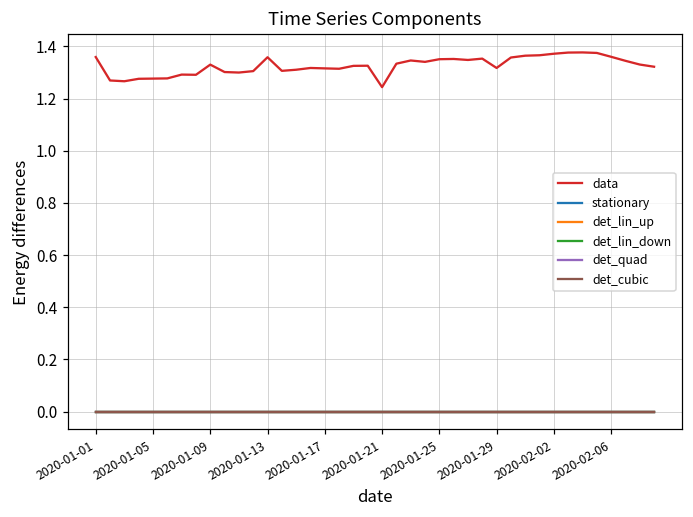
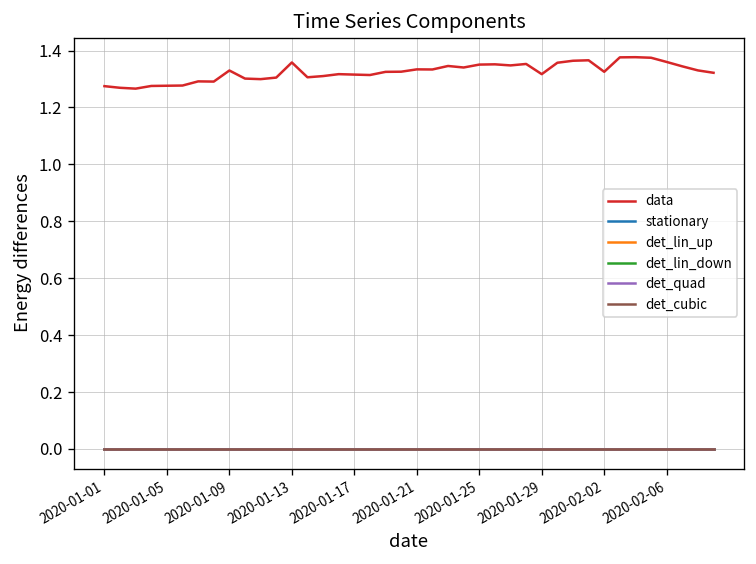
data, 2020-01-01: 1.36 -> 1.27
data, 2020-01-21: 1.24 -> 1.33
data, 2020-02-02: 1.37 -> 1.33
